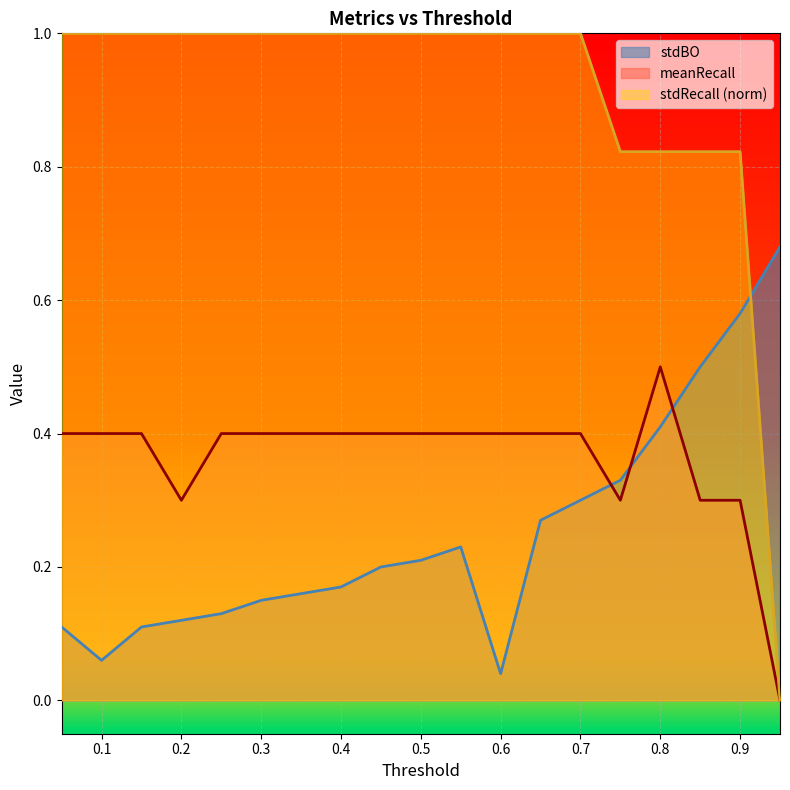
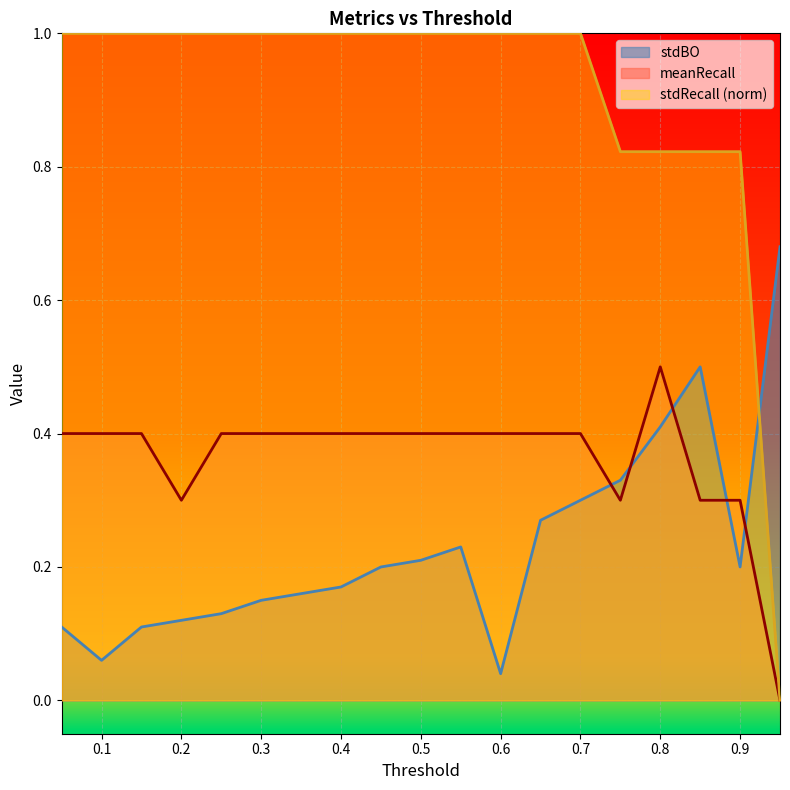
stdBO, 0.9: 0.58 -> 0.20
